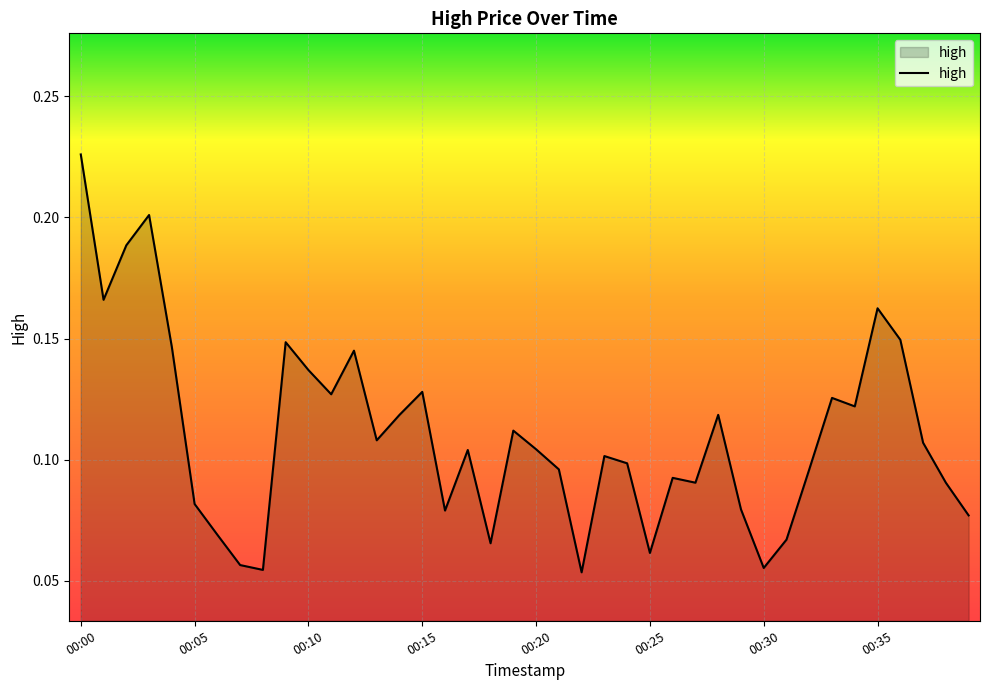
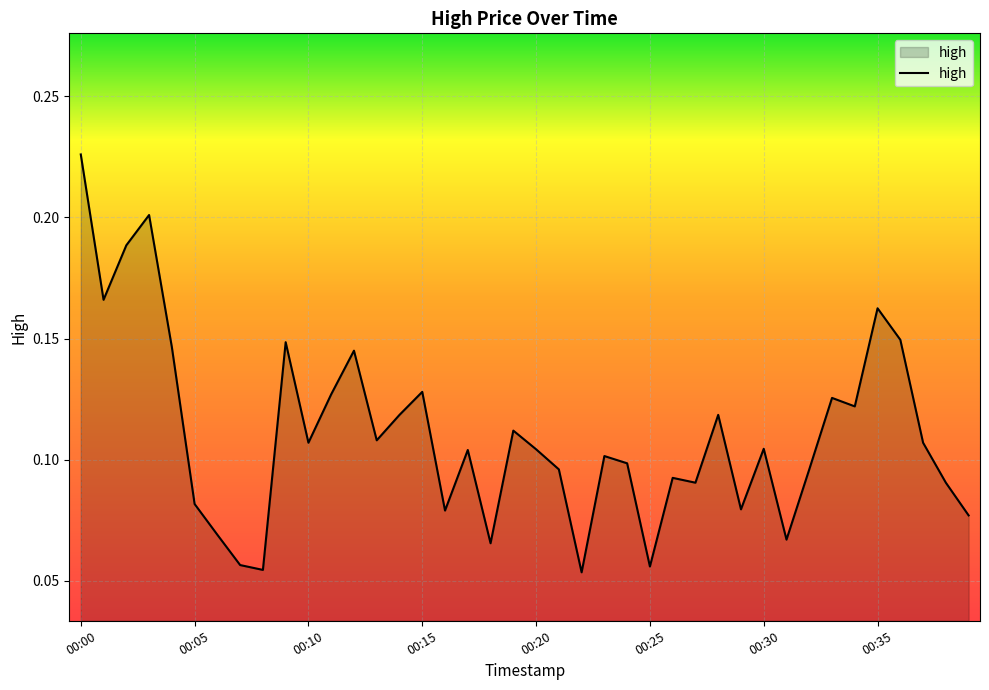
00:10: 0.137 -> 0.107
00:25: 0.062 -> 0.056
00:30: 0.055 -> 0.105
